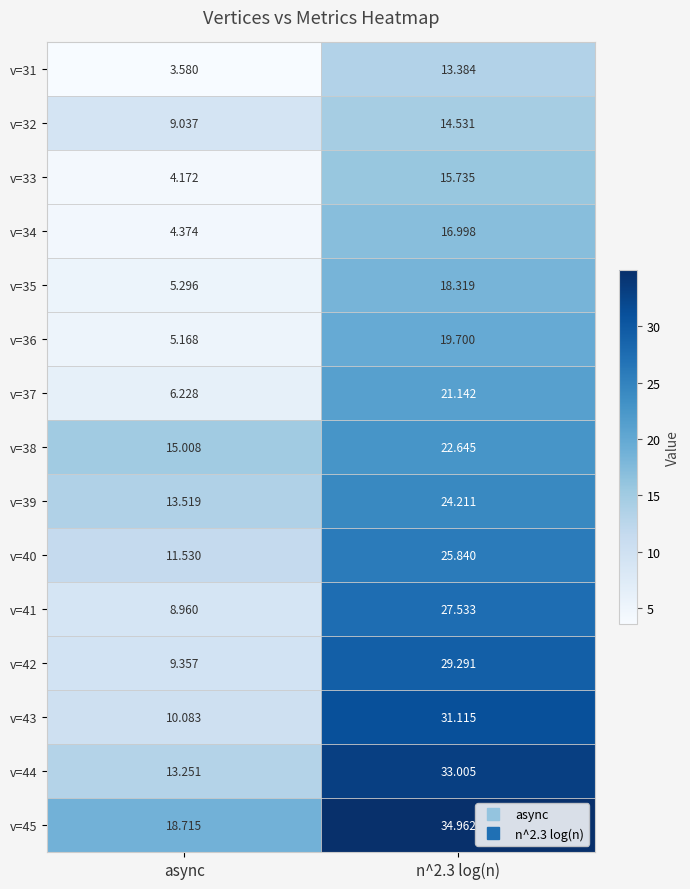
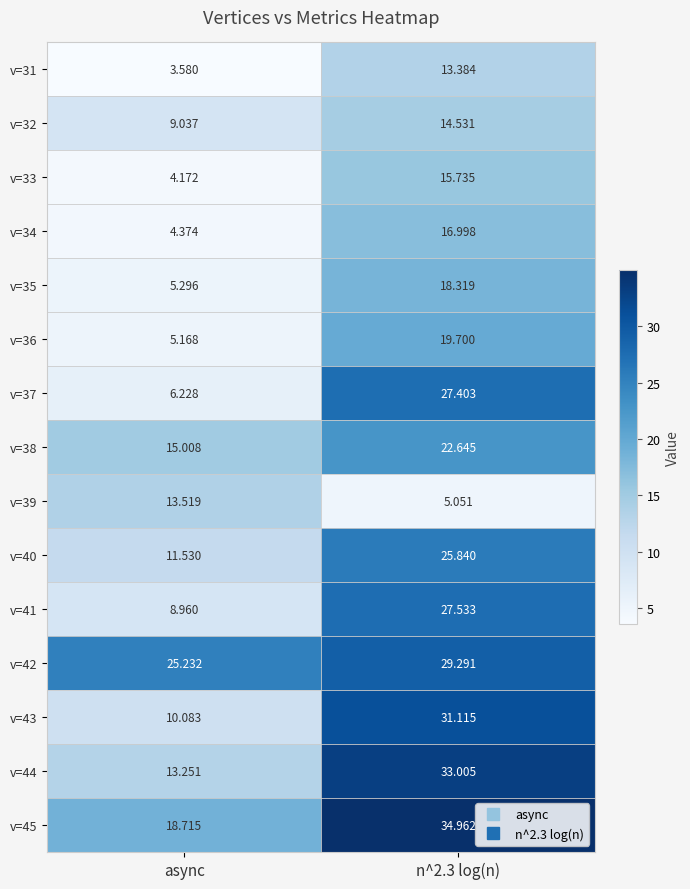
v=37, n^2.3 log(n): 21.142 -> 27.403
v=39, n^2.3 log(n): 24.211 -> 5.051
v=42, async: 9.357 -> 25.232
